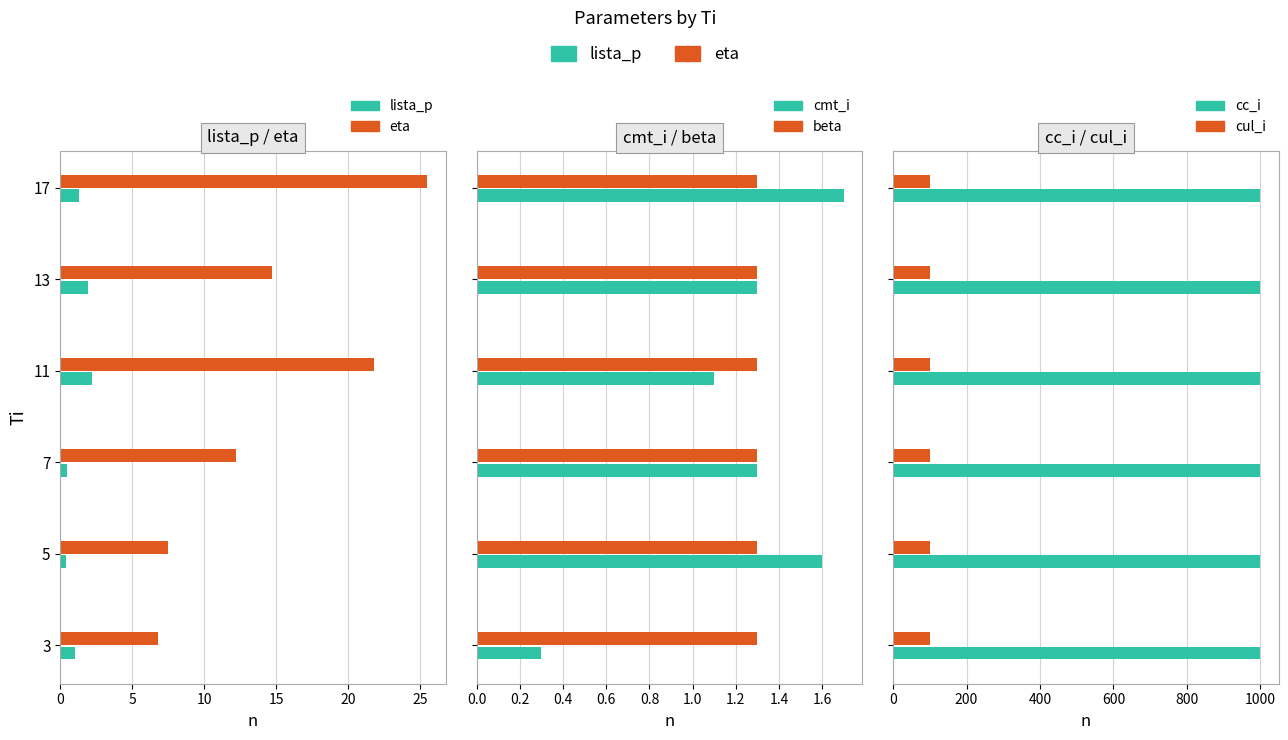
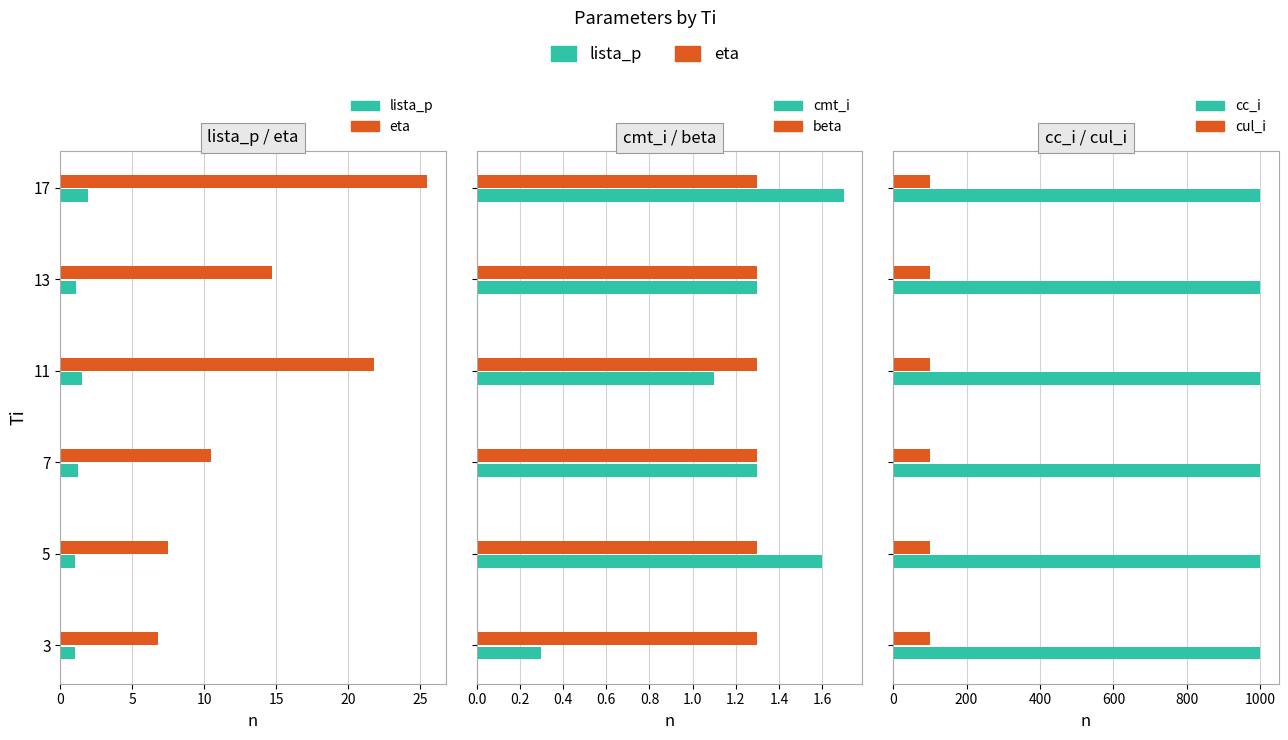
lista_p / eta, lista_p, 17: 1.3 -> 1.9
lista_p / eta, lista_p, 13: 1.9 -> 1.1
lista_p / eta, lista_p, 11: 2.2 -> 1.5
lista_p / eta, eta, 7: 12.2 -> 10.5
lista_p / eta, lista_p, 7: 0.5 -> 1.2
lista_p / eta, lista_p, 5: 0.4 -> 1.0
